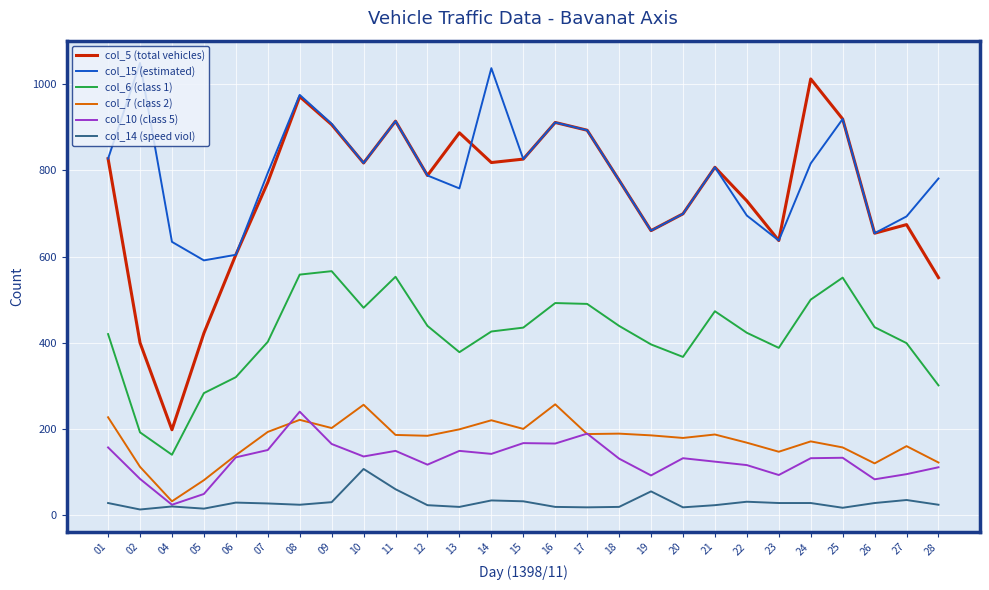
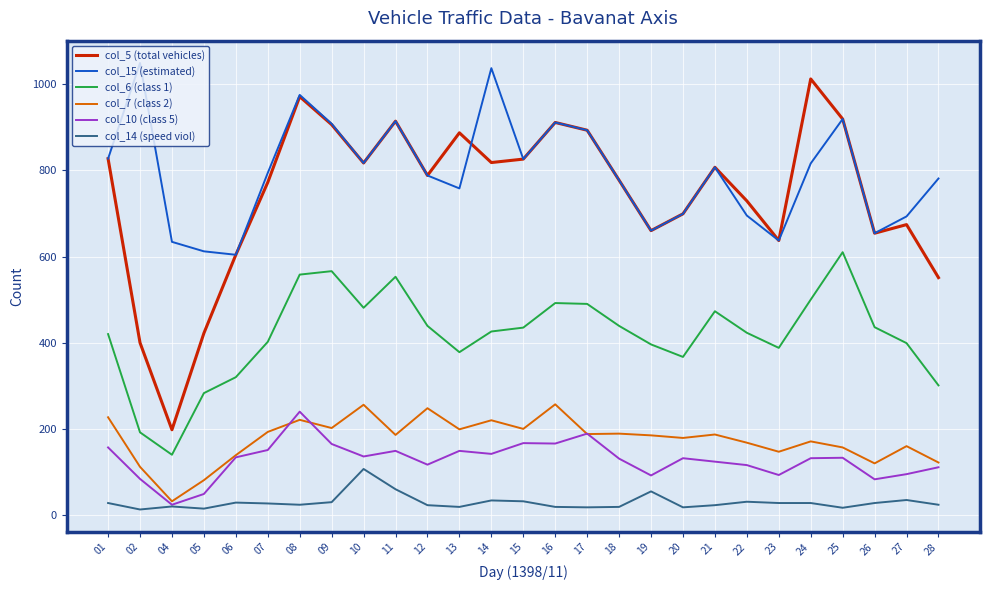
col_15 (estimated), 05: 590 -> 610
col_7 (class 2), 12: 180 -> 250
col_6 (class 1), 25: 550 -> 610
